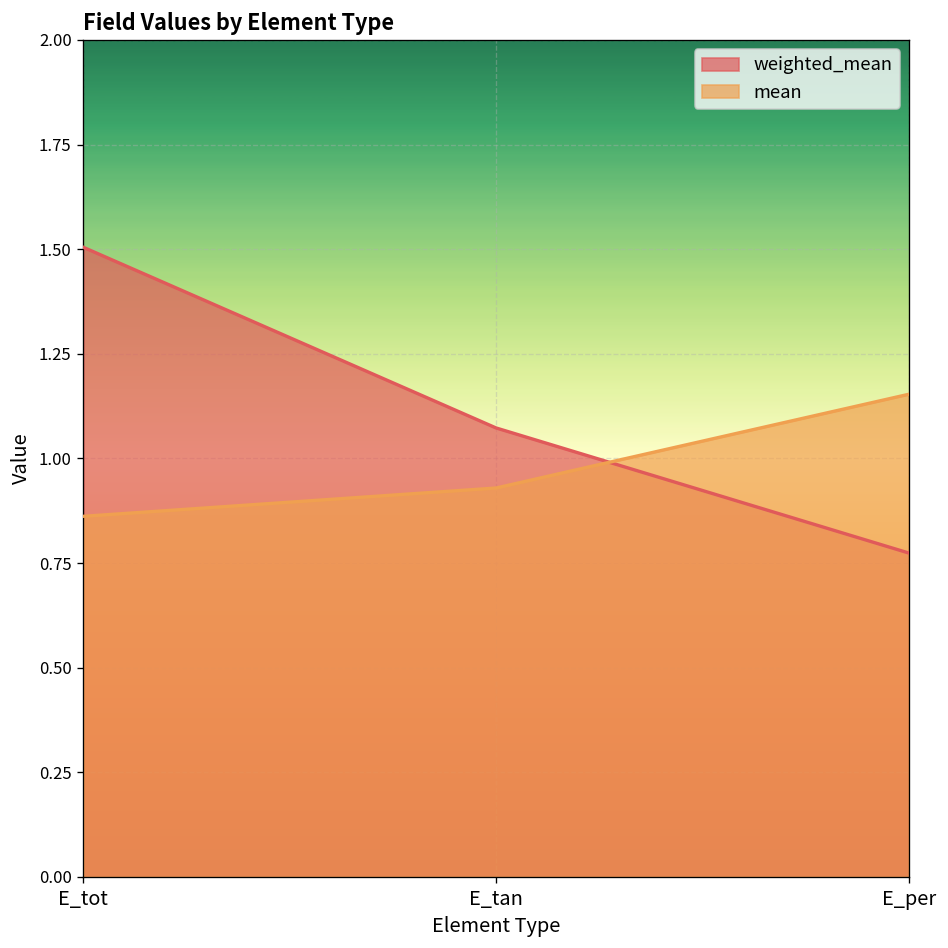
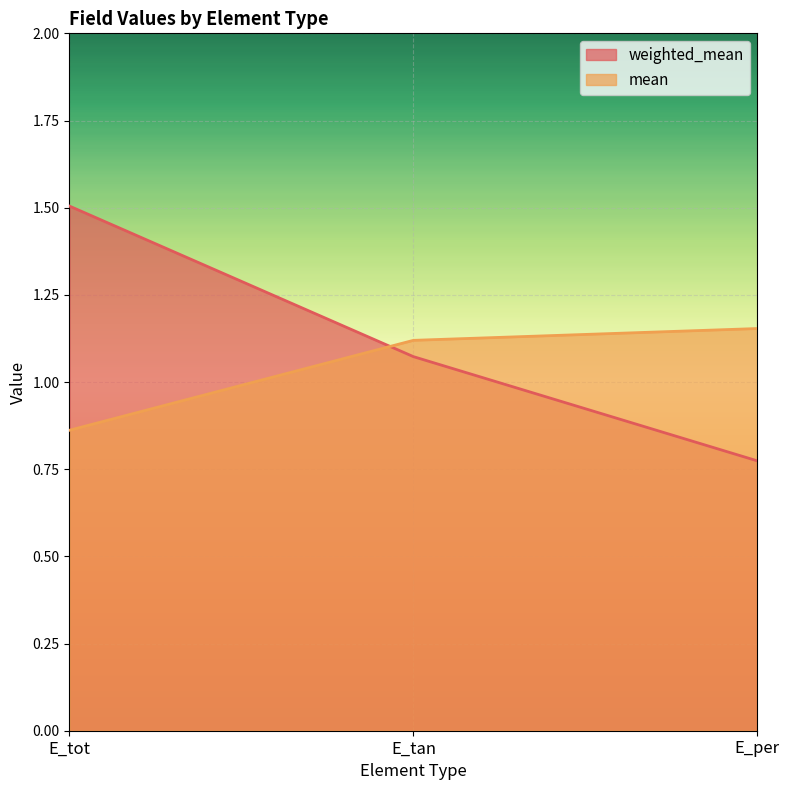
mean, E_tan: 0.93 -> 1.12
